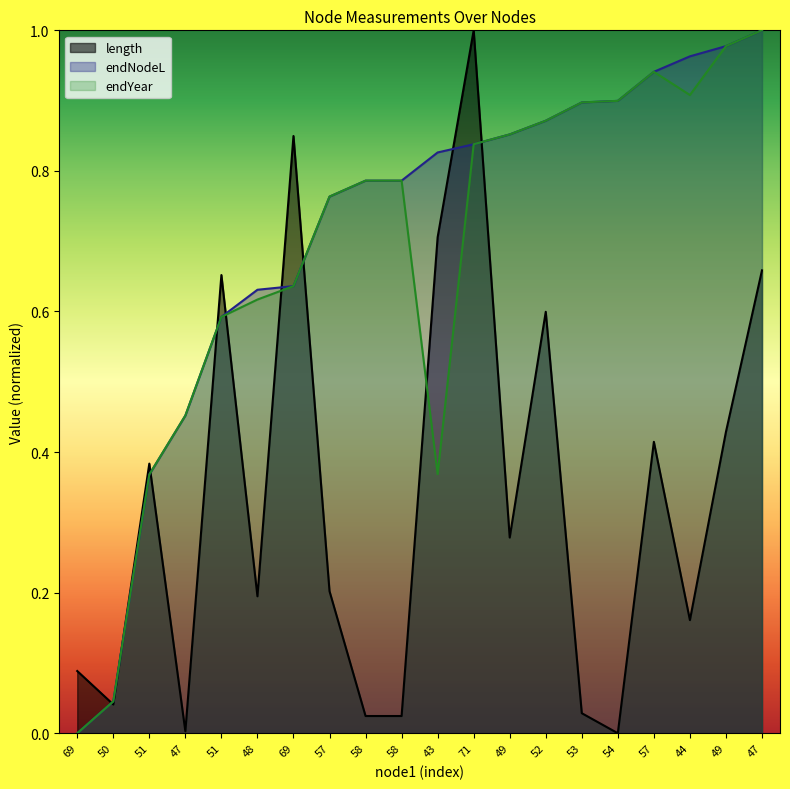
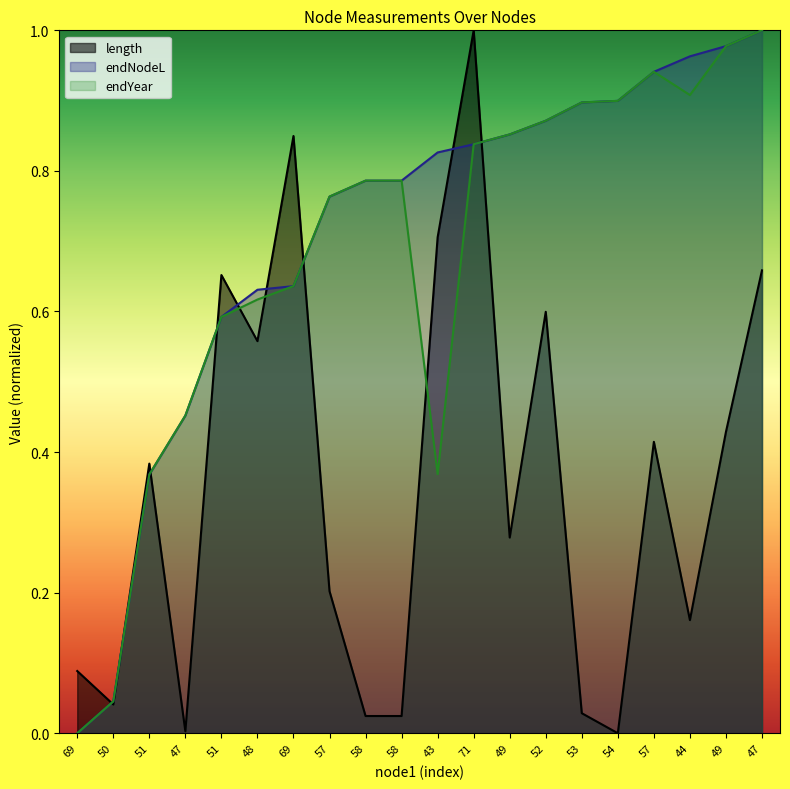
length, 48: 0.19 -> 0.56
